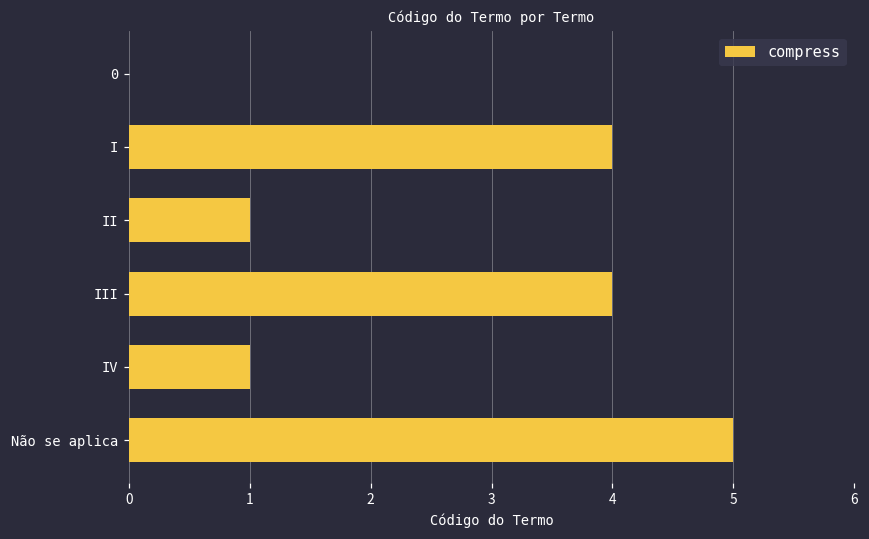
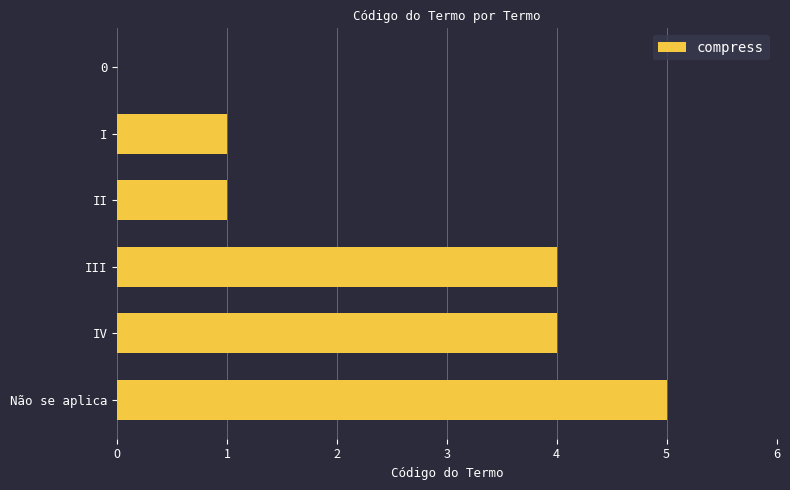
I: 4 -> 1
IV: 1 -> 4
